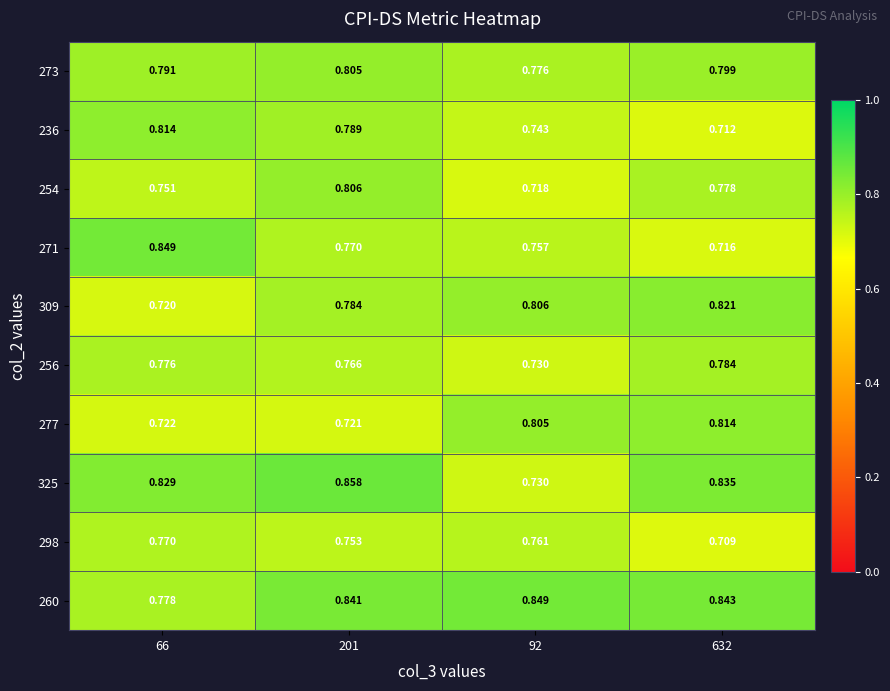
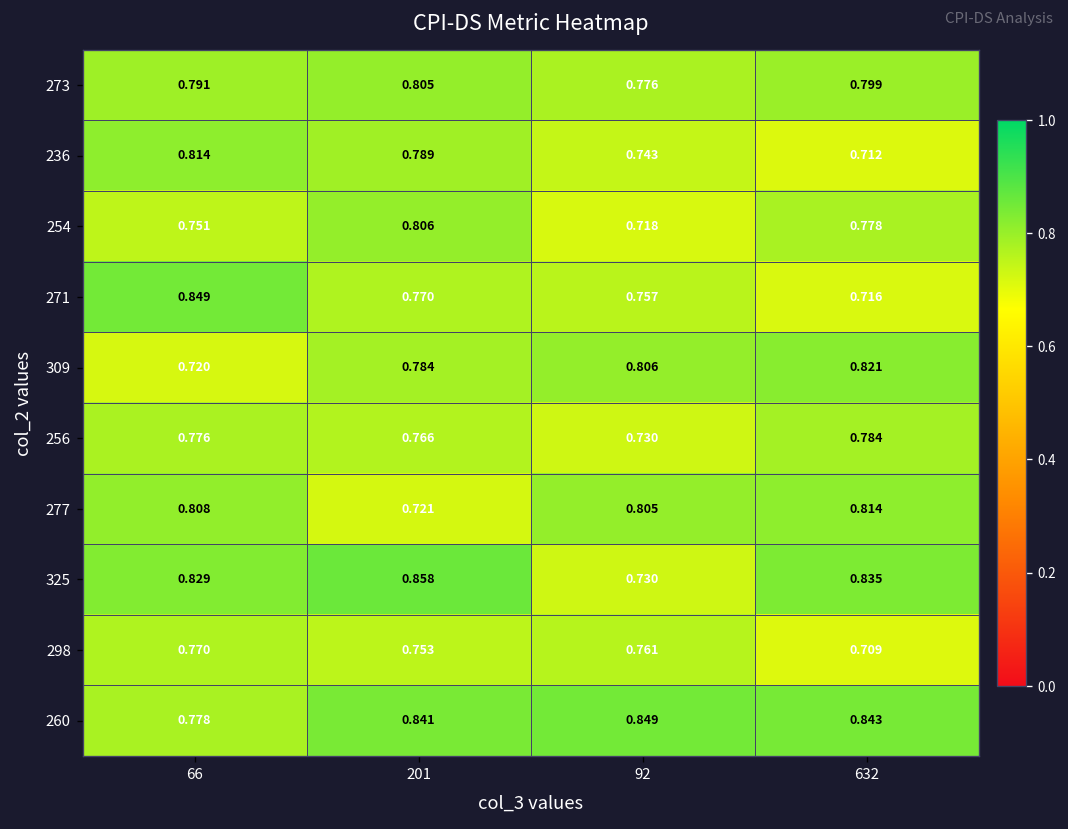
277, 66: 0.722 -> 0.808
